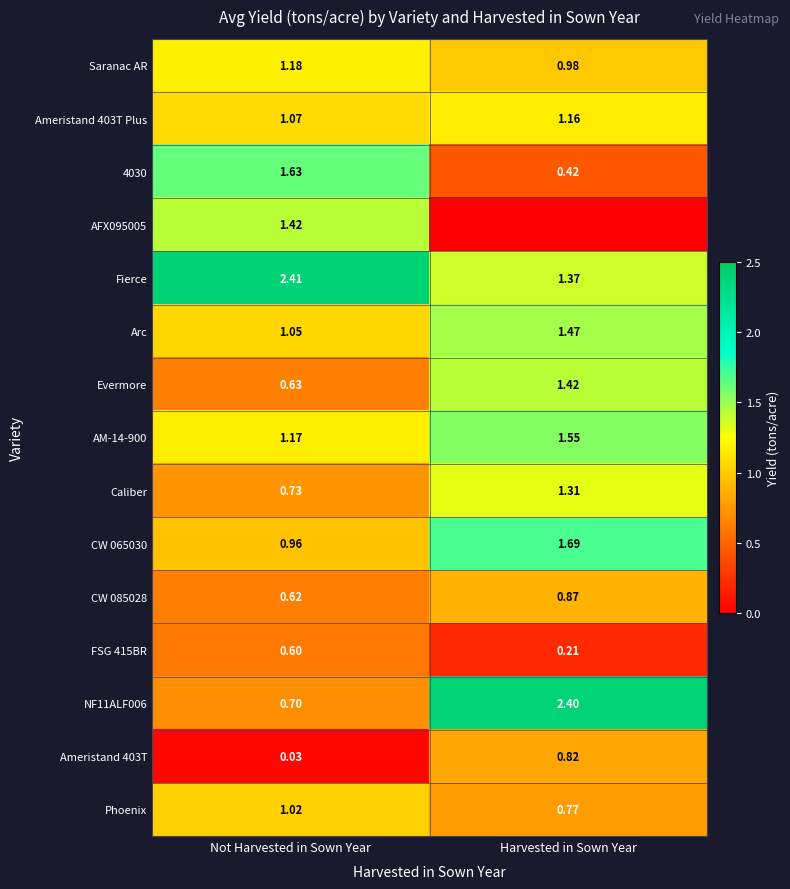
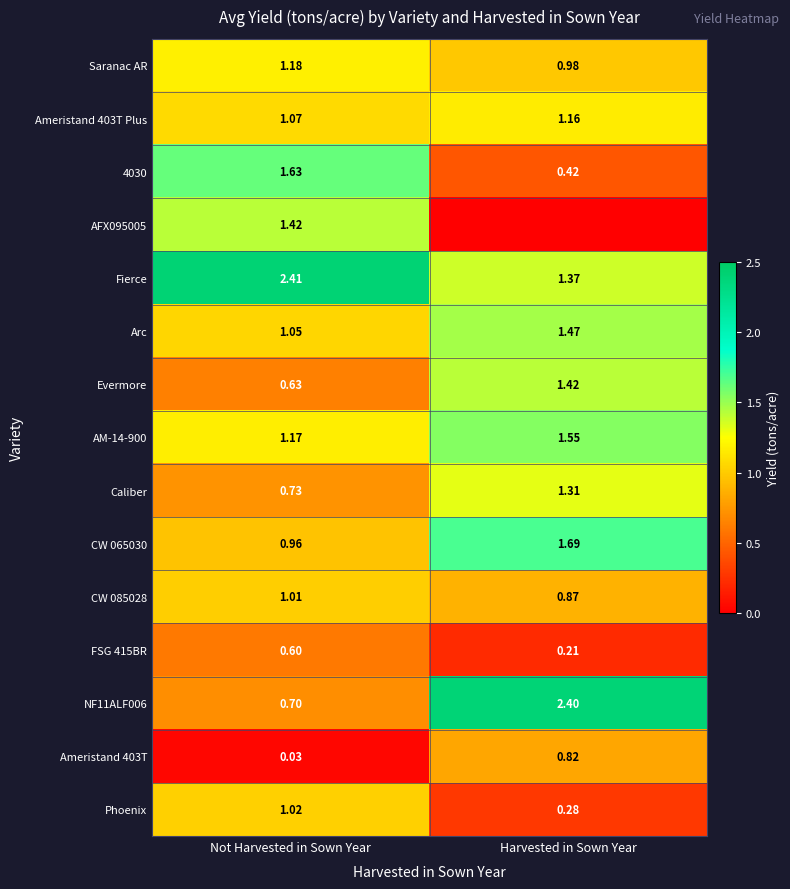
CW 085028, Not Harvested in Sown Year: 0.62 -> 1.01
Phoenix, Harvested in Sown Year: 0.77 -> 0.28
